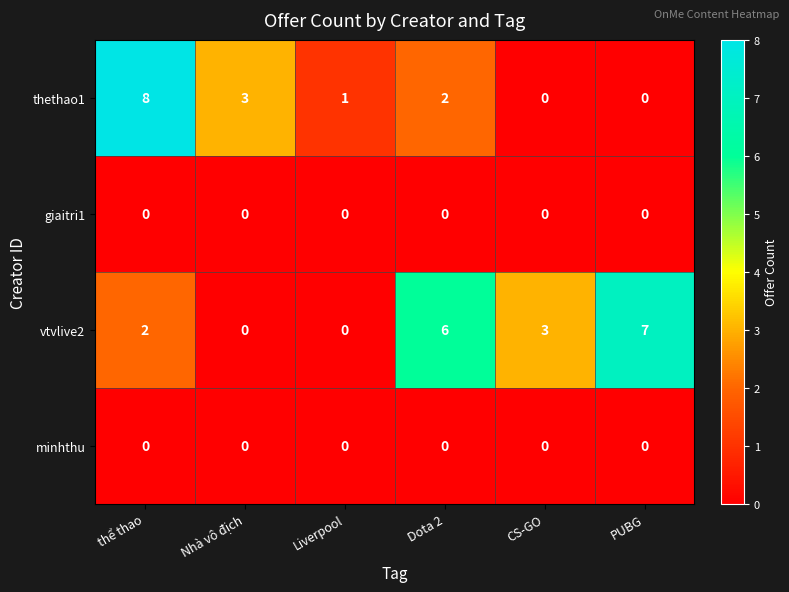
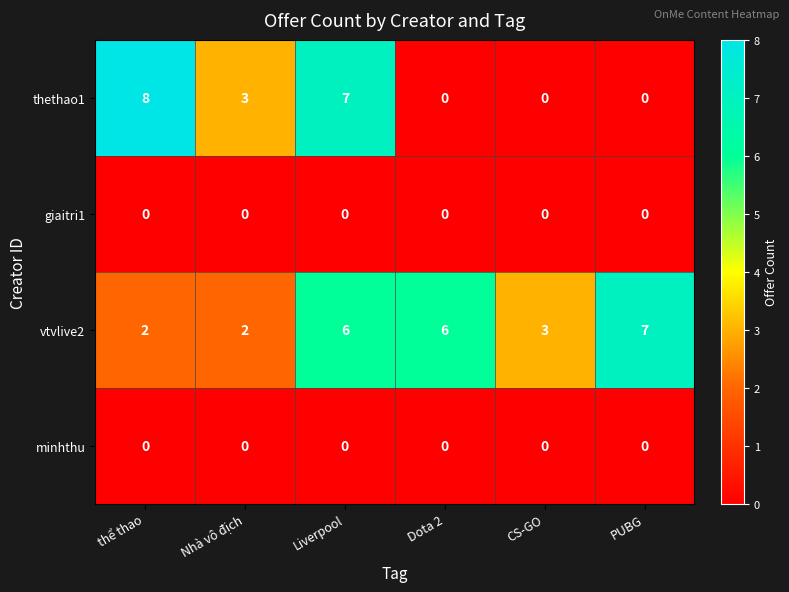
thethao1, Liverpool: 1 -> 7
thethao1, Dota 2: 2 -> 0
vtvlive2, Nhà vô địch: 0 -> 2
vtvlive2, Liverpool: 0 -> 6
